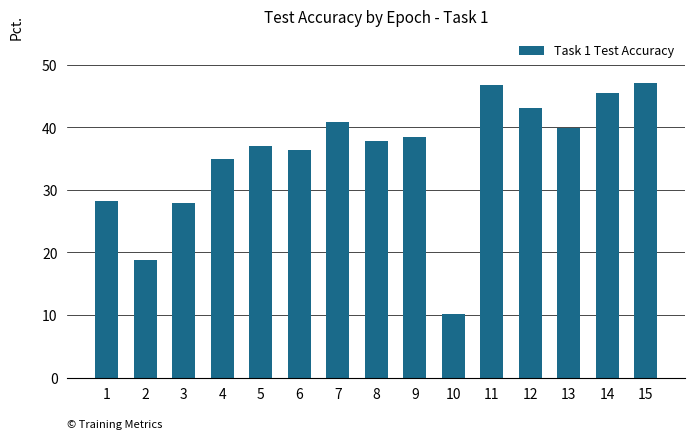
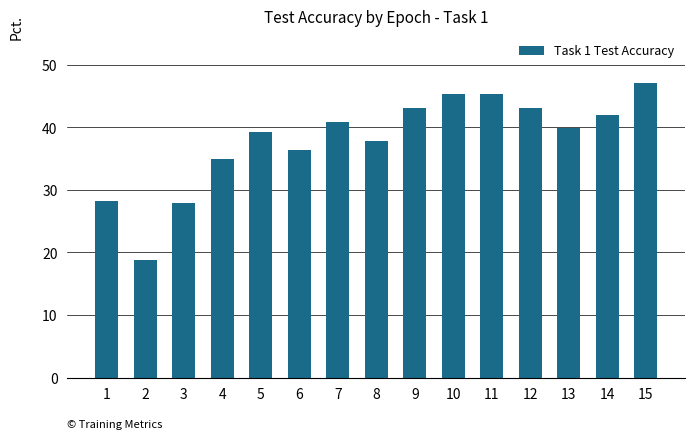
5: 37 -> 39
9: 39 -> 43
10: 10 -> 45
11: 47 -> 45
14: 46 -> 42
